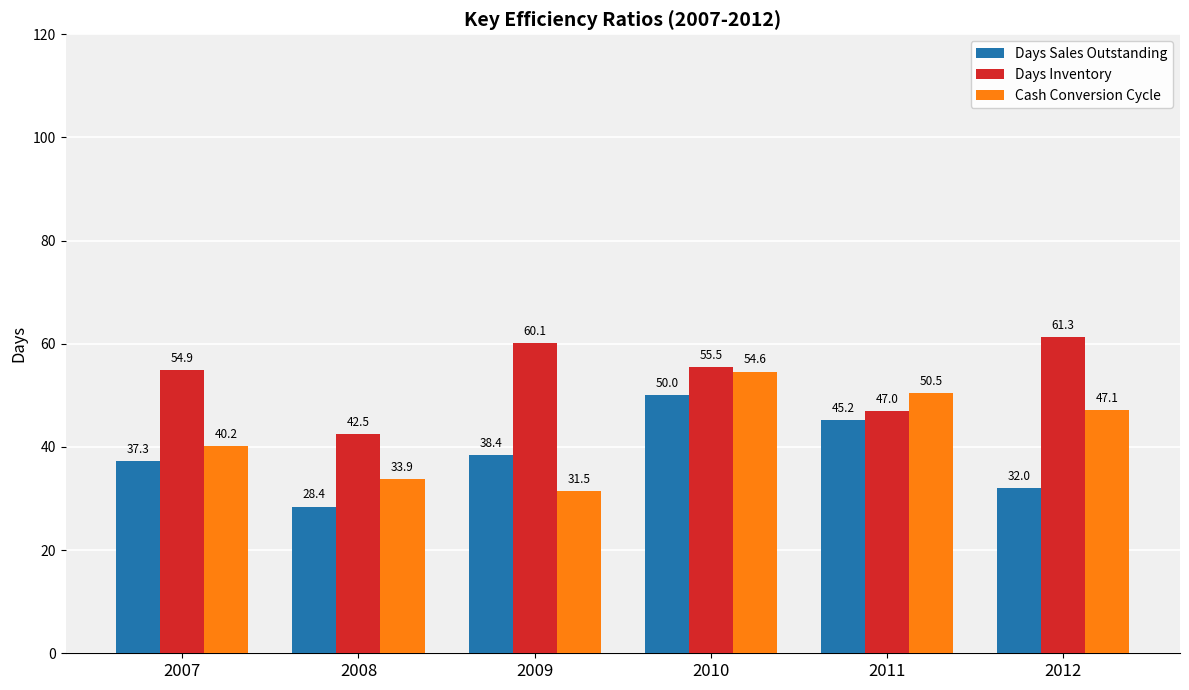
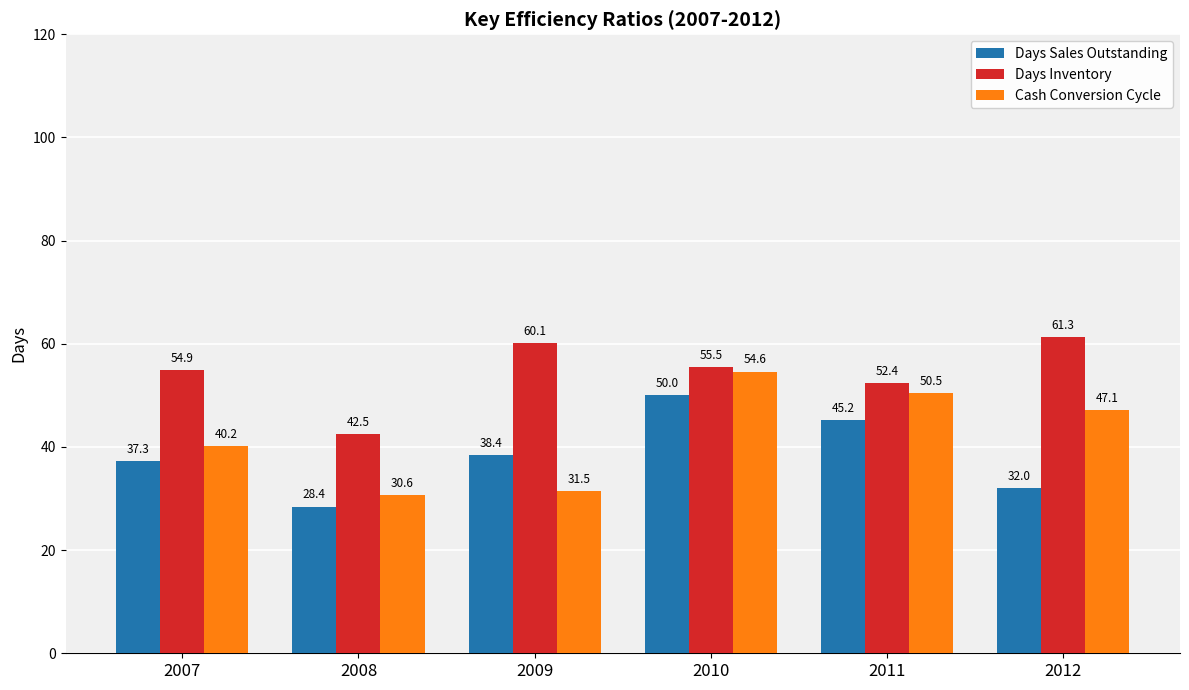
Cash Conversion Cycle, 2008: 33.9 -> 30.6
Days Inventory, 2011: 47.0 -> 52.4
